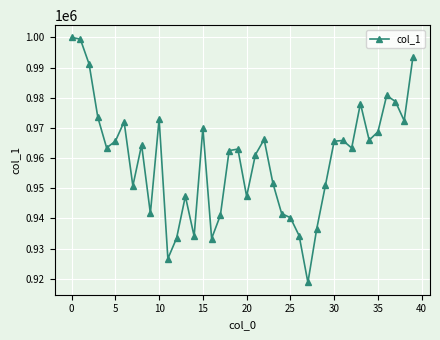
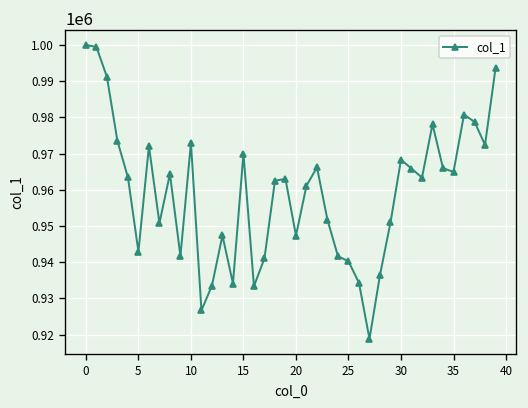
5: 966000 -> 943000
30: 966000 -> 968000
35: 969000 -> 965000
